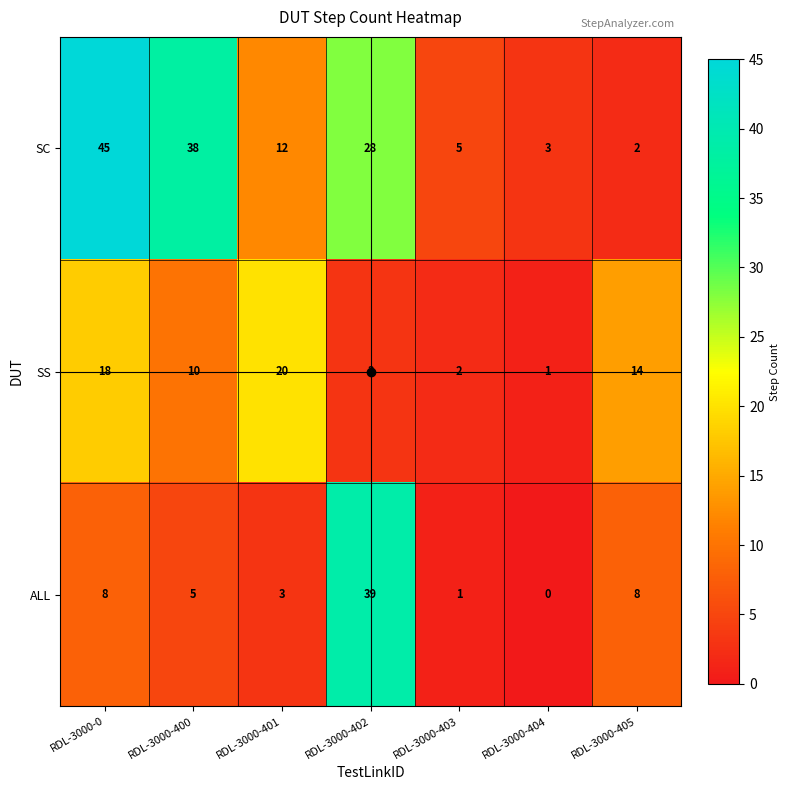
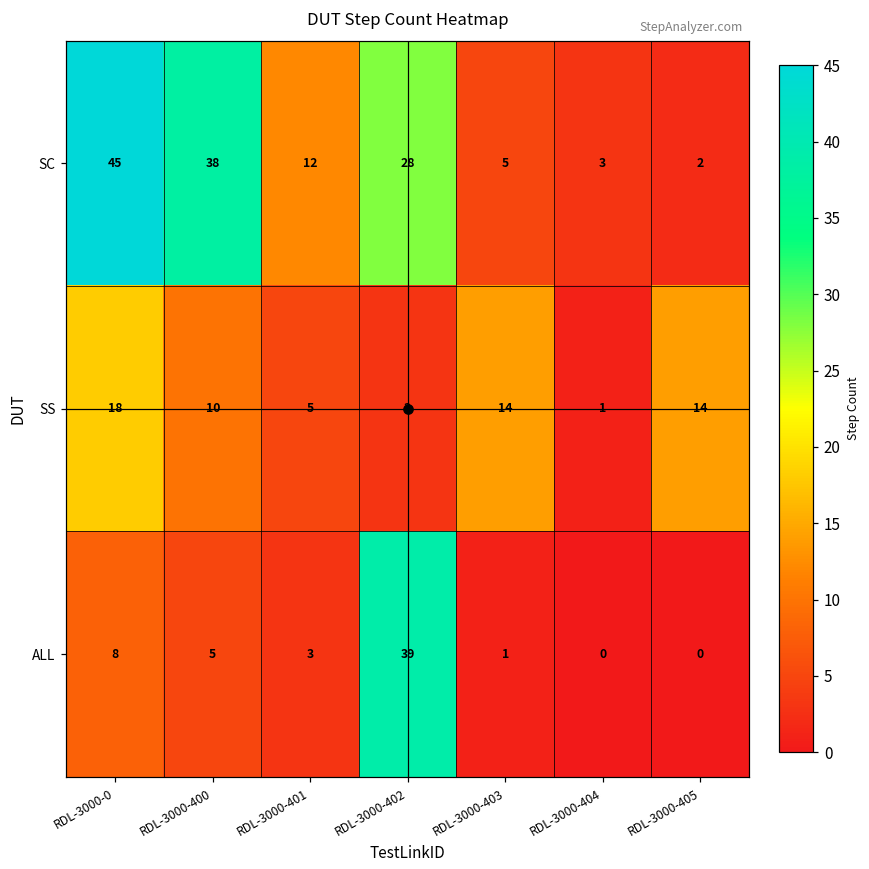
SS, RDL-3000-401: 20 -> 5
SS, RDL-3000-403: 2 -> 14
ALL, RDL-3000-405: 8 -> 0
